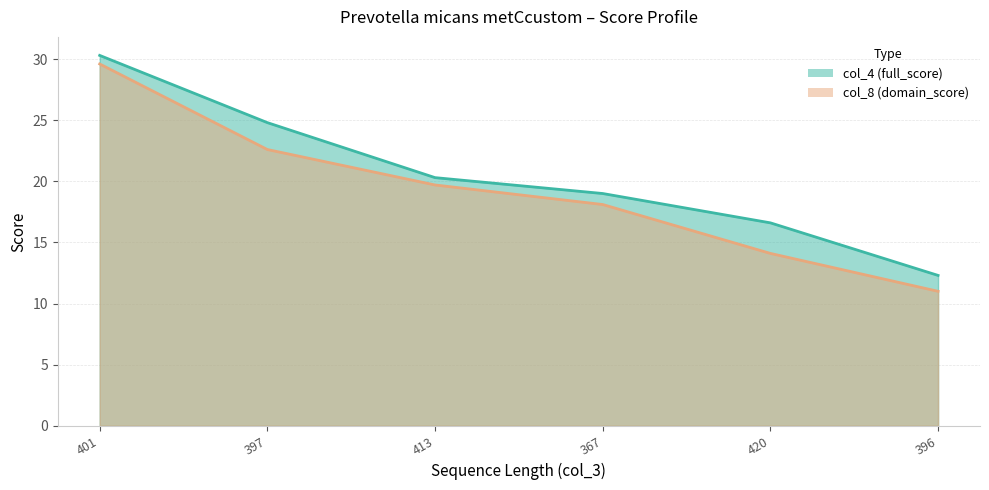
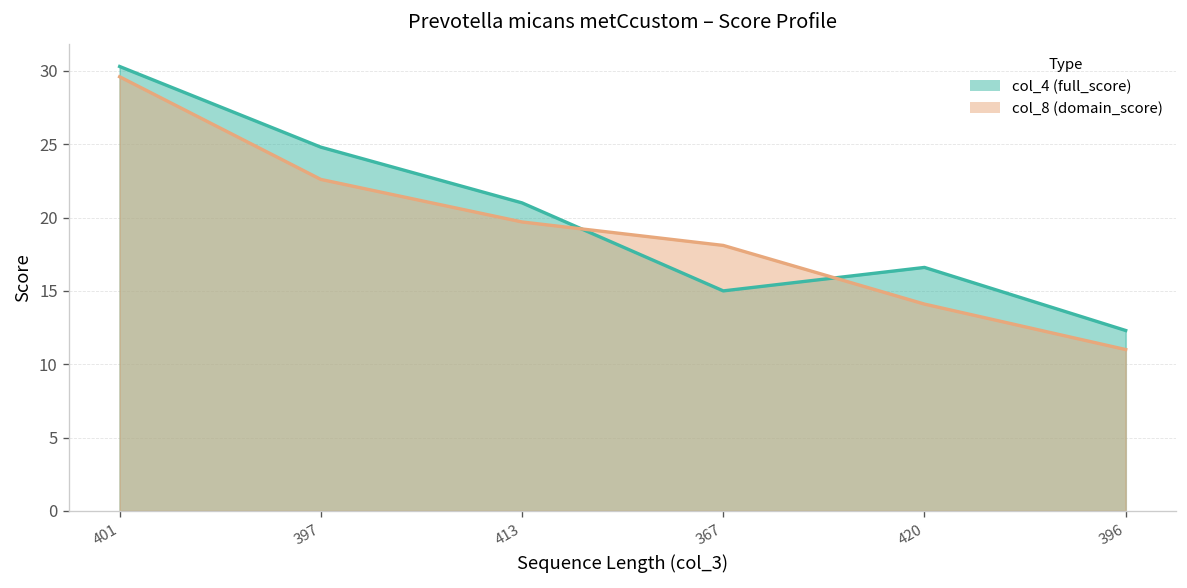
col_4 (full_score), 413: 20.3 -> 21.0
col_4 (full_score), 367: 19 -> 15
